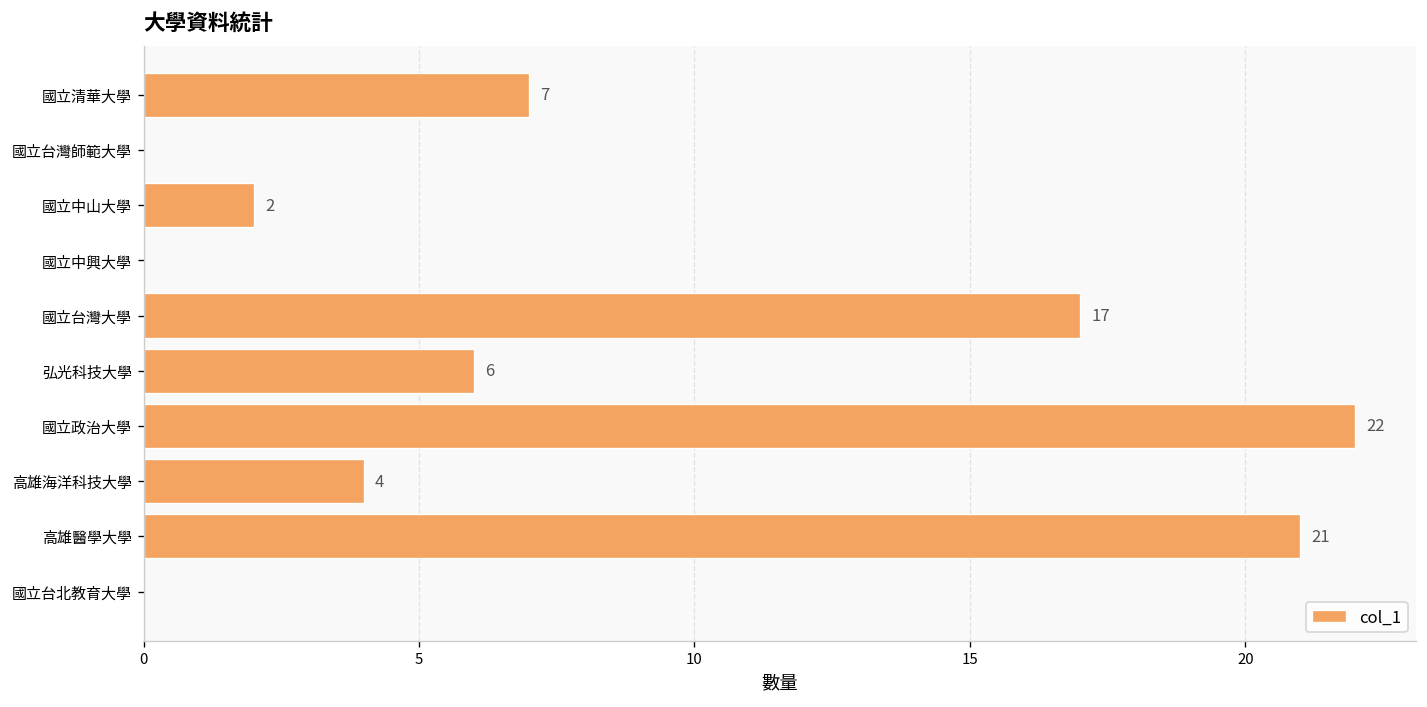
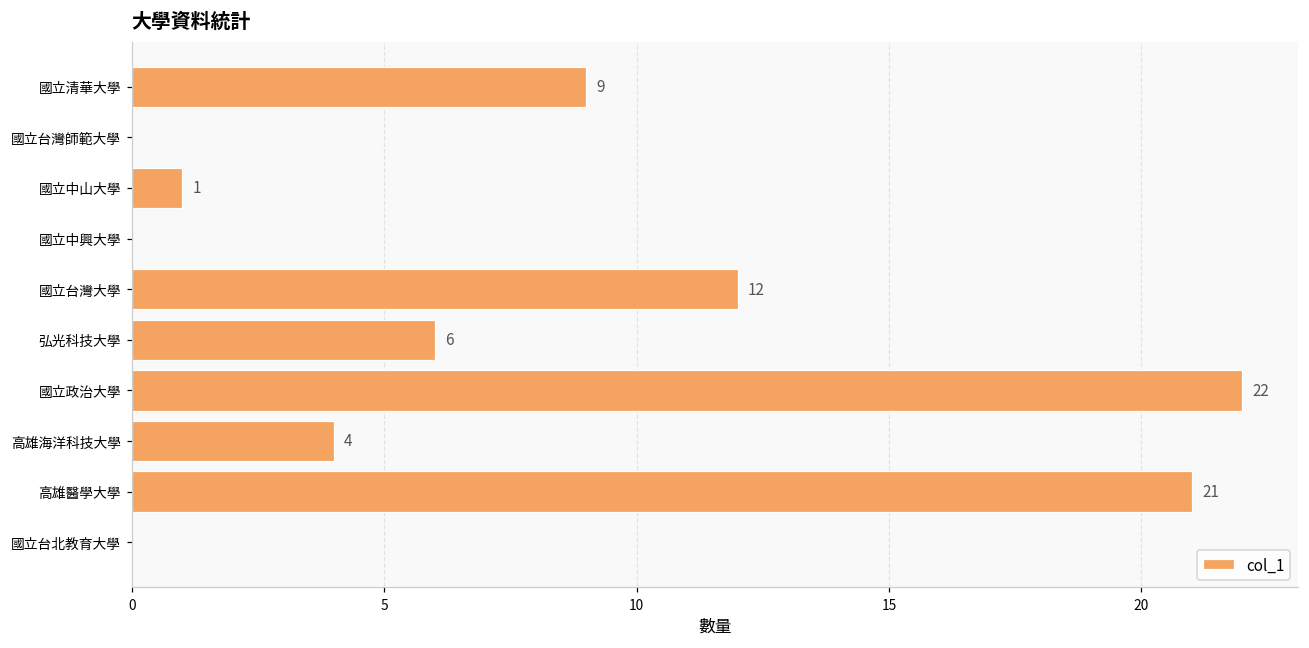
國立清華大學: 7 -> 9
國立中山大學: 2 -> 1
國立台灣大學: 17 -> 12
